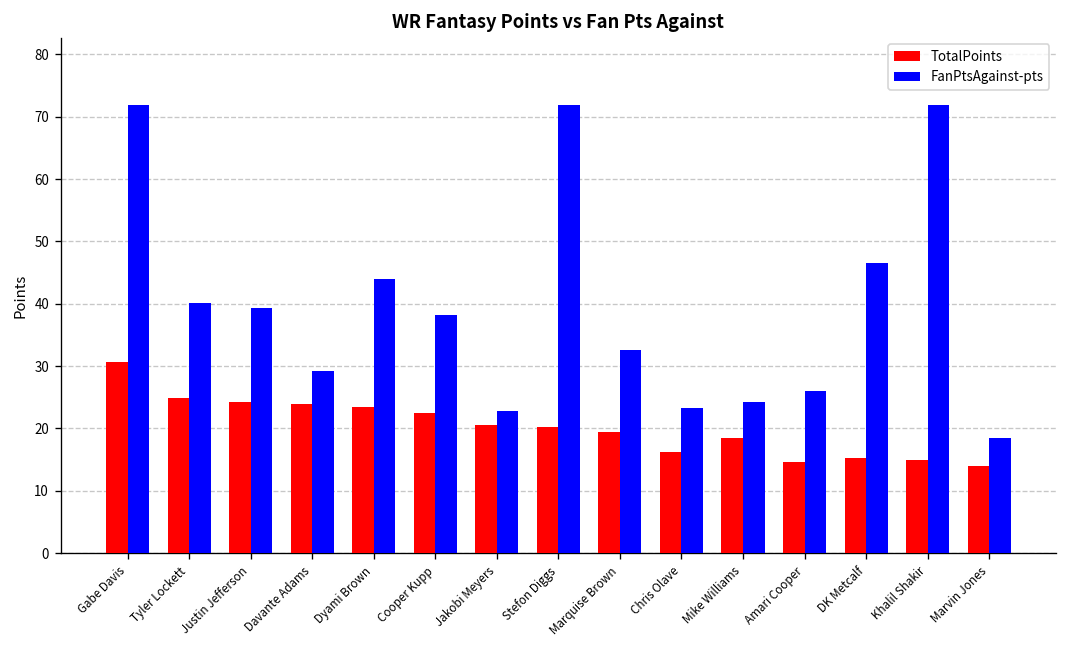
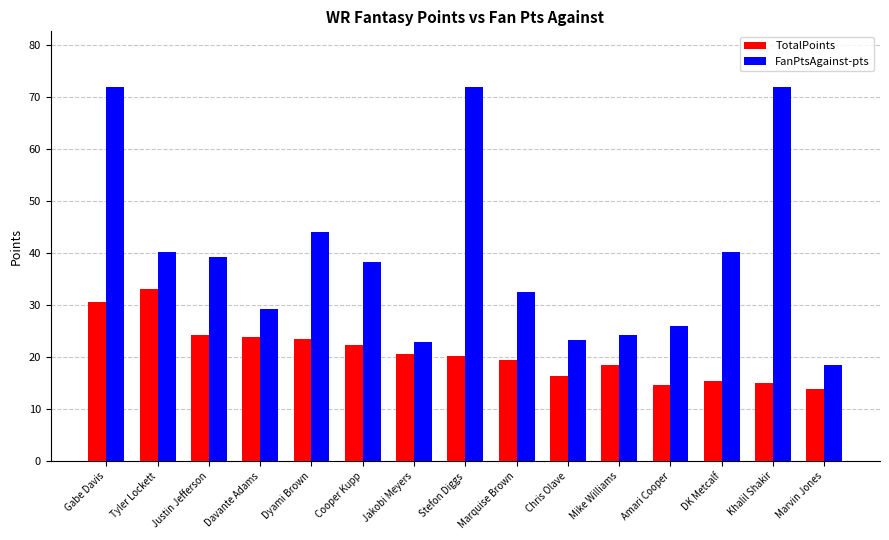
TotalPoints, Tyler Lockett: 25 -> 33
FanPtsAgainst-pts, DK Metcalf: 47 -> 40
